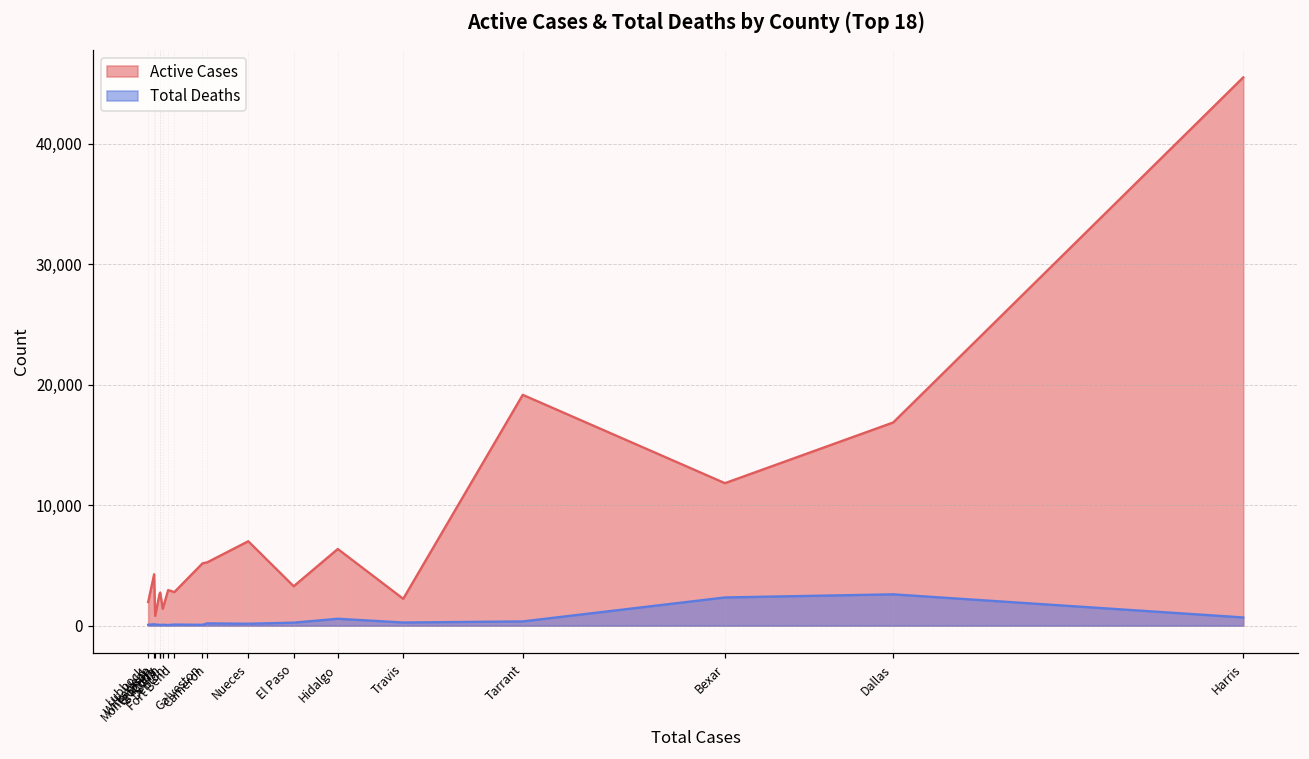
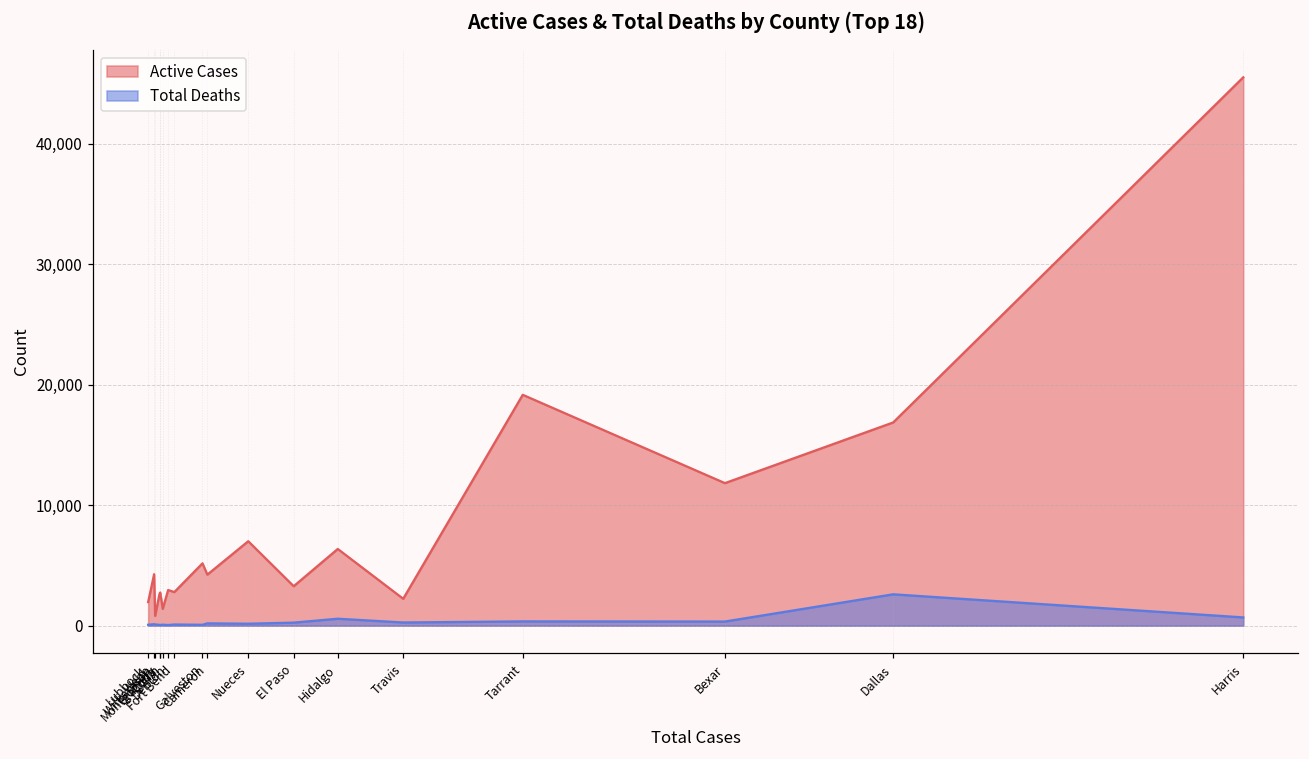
Active Cases, Cameron: 5,300 -> 4,200
Total Deaths, Bexar: 2,300 -> 300
